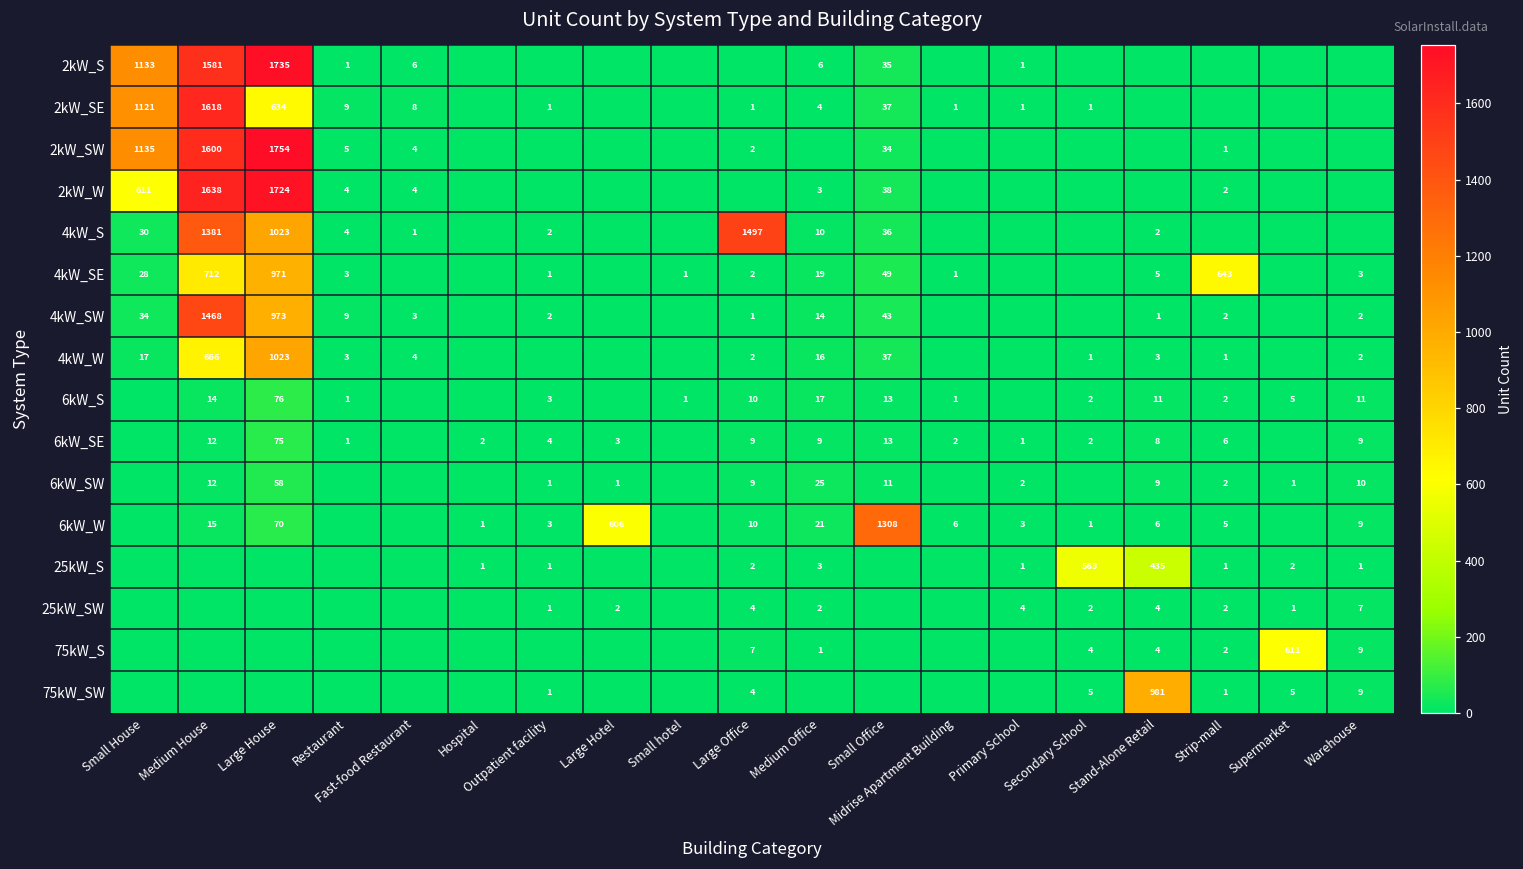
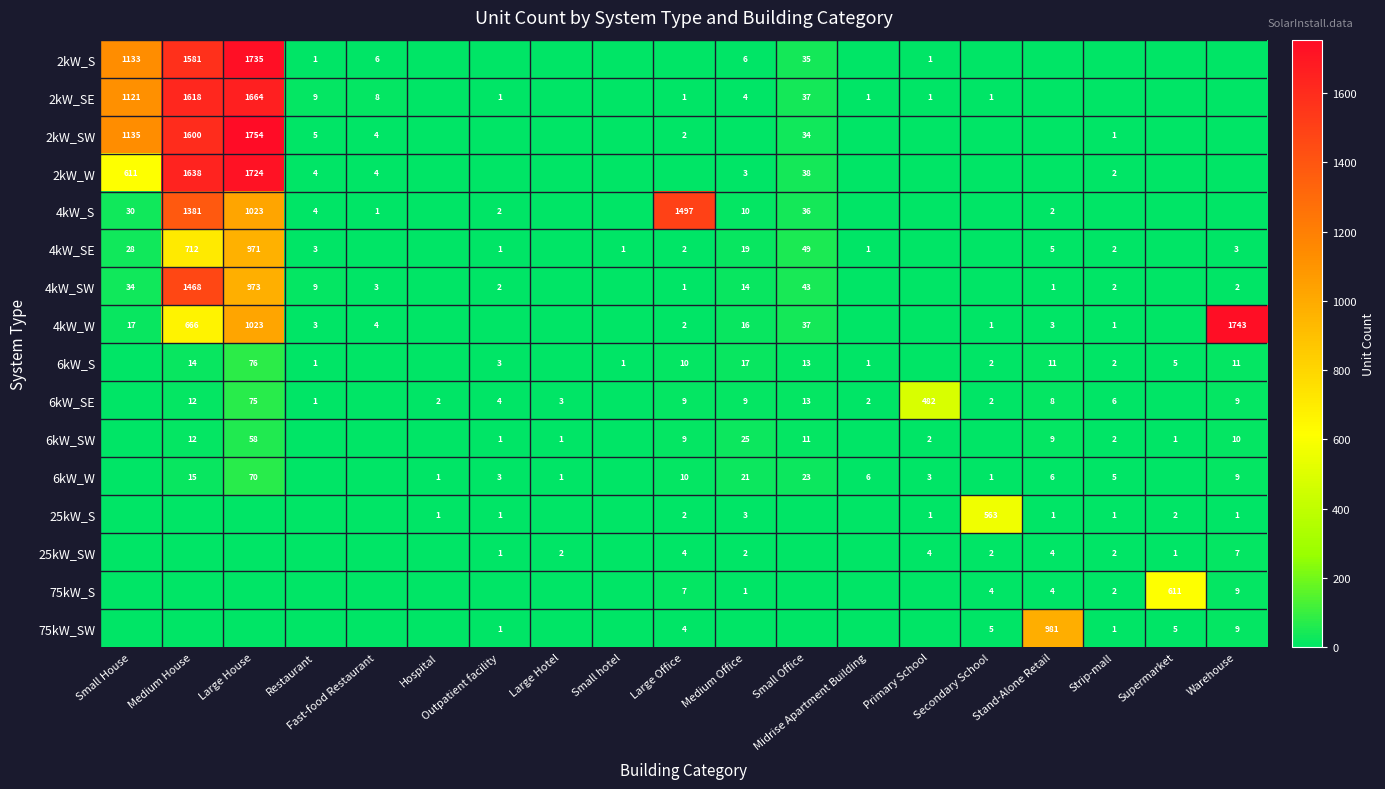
2kW_SE, Large House: 634 -> 1664
4kW_SE, Strip-mall: 643 -> 2
4kW_W, Warehouse: 2 -> 1743
6kW_SE, Primary School: 1 -> 482
6kW_W, Large Hotel: 606 -> 1
6kW_W, Small Office: 1308 -> 23
25kW_S, Stand-Alone Retail: 435 -> 1
